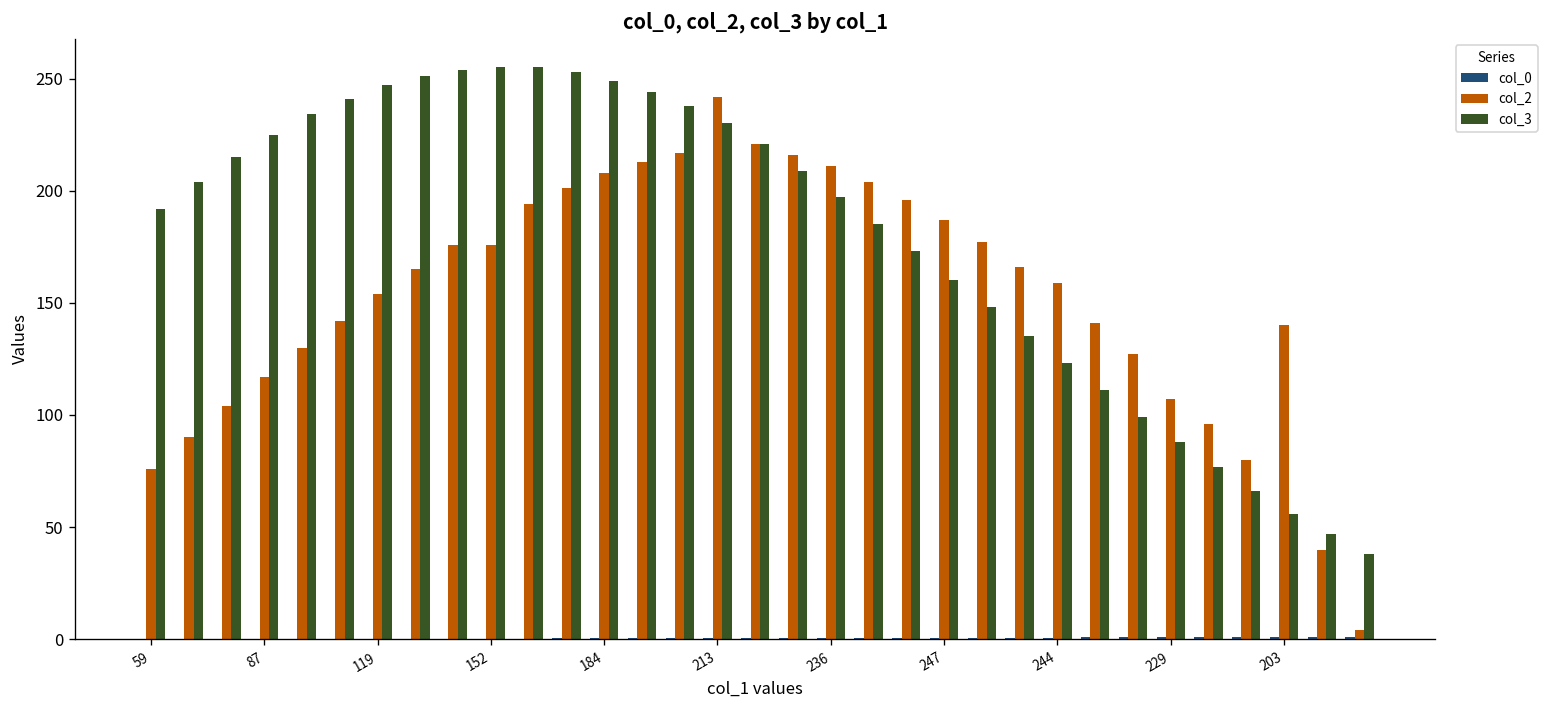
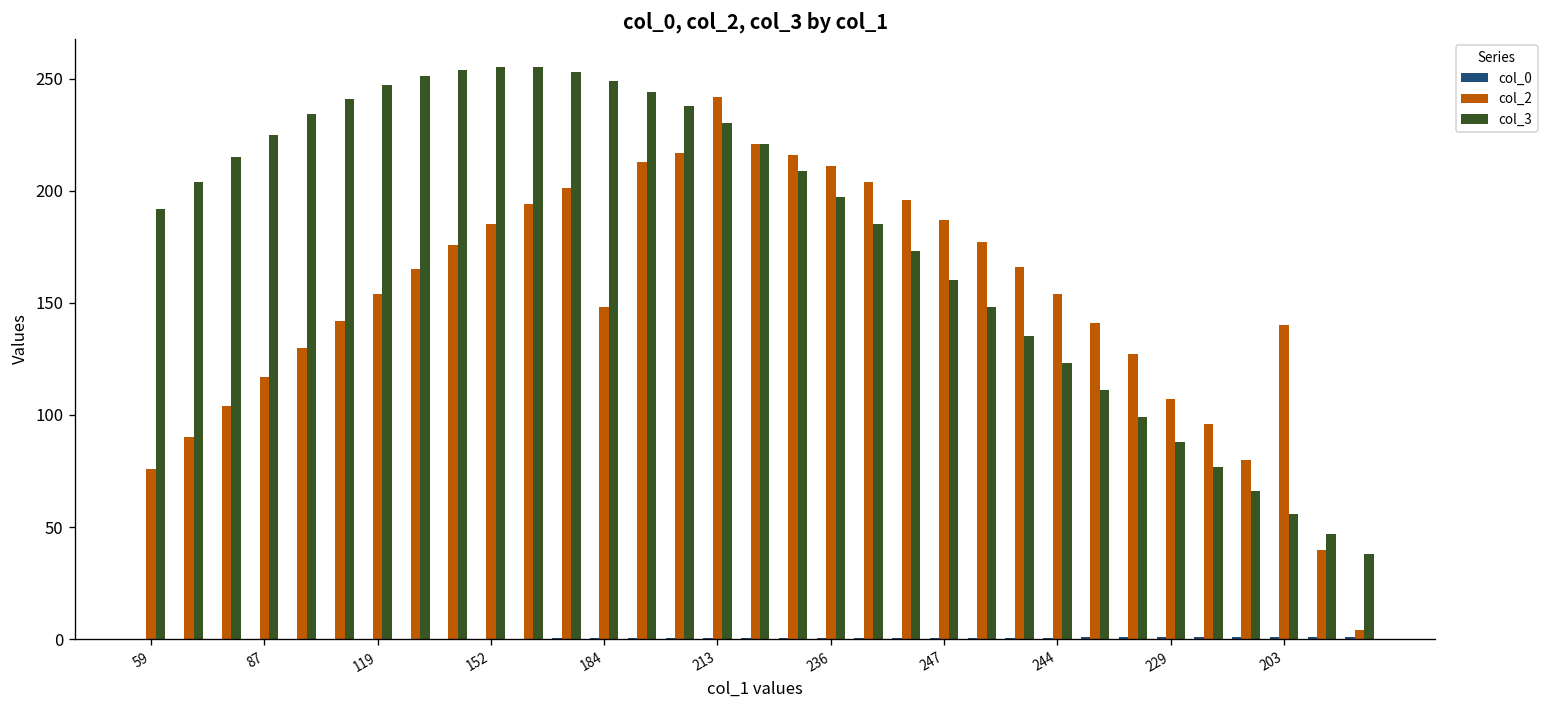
col_2, 152: 176 -> 185
col_2, 184: 208 -> 148
col_2, 244: 159 -> 154
